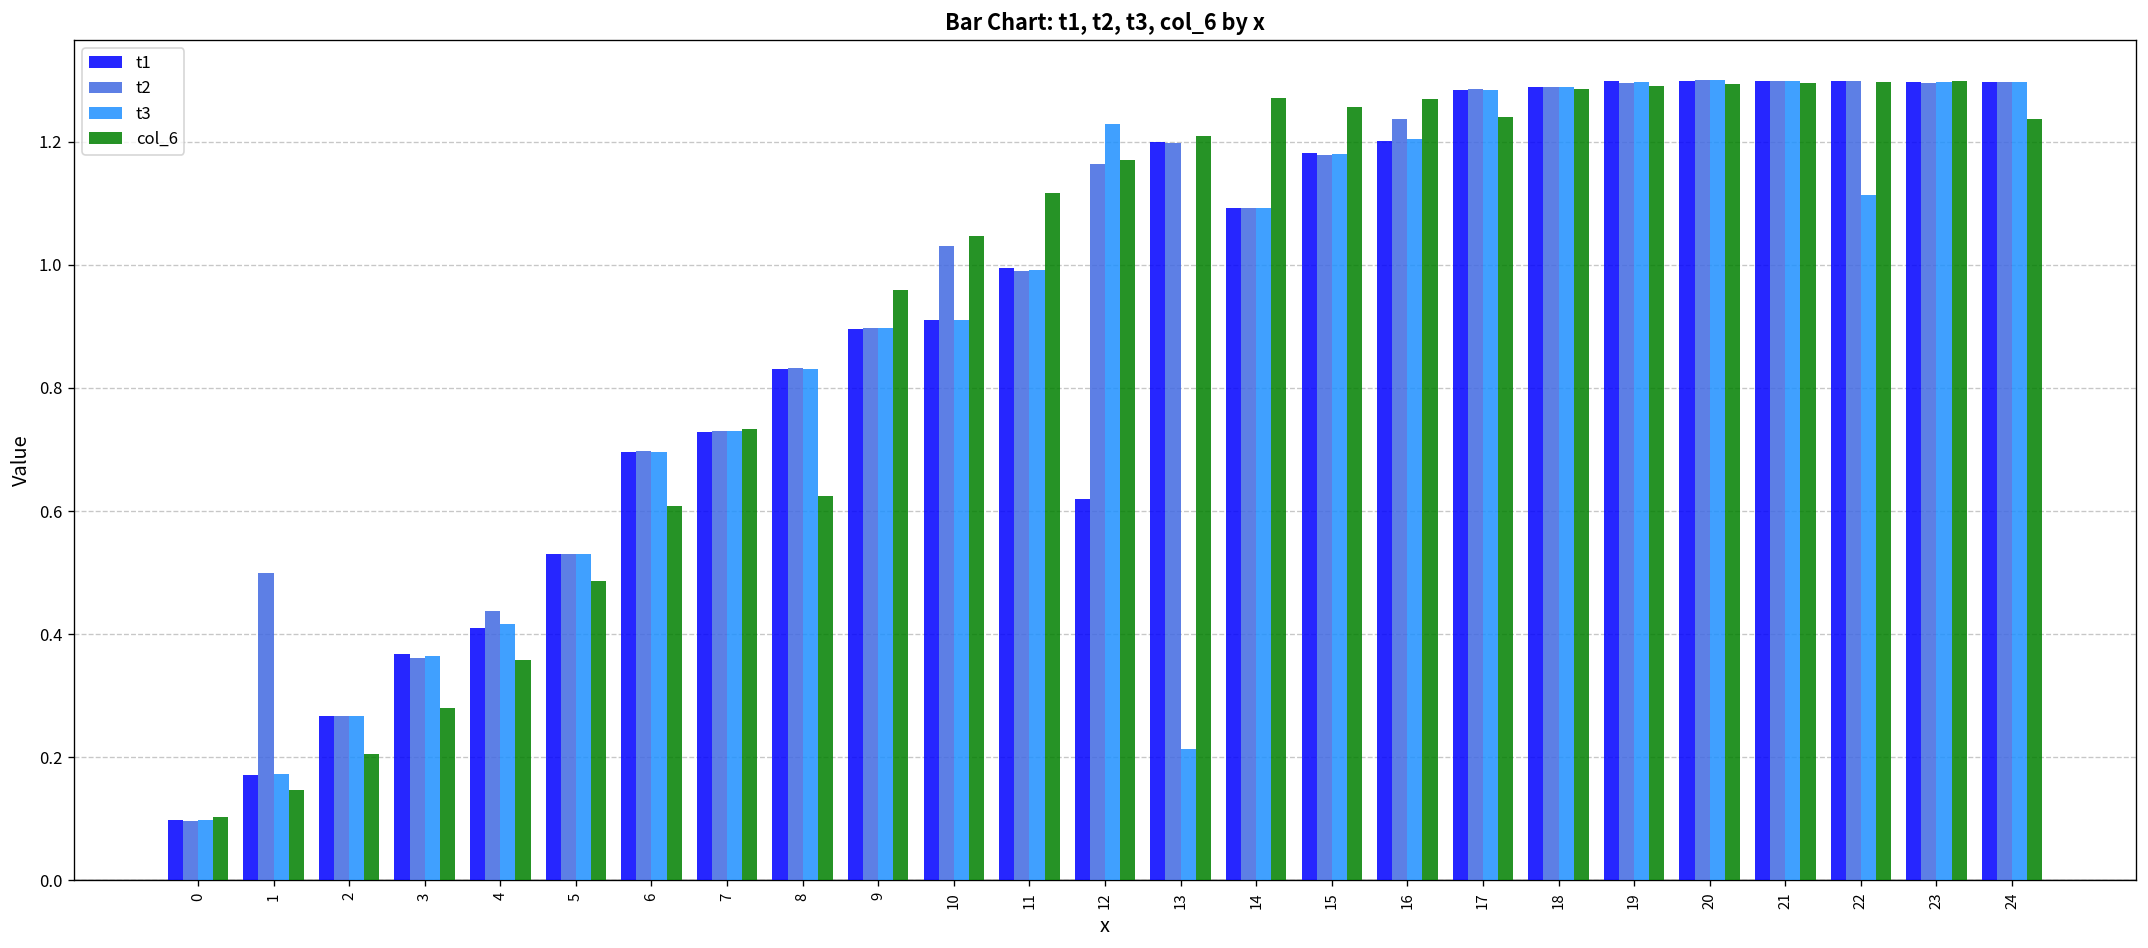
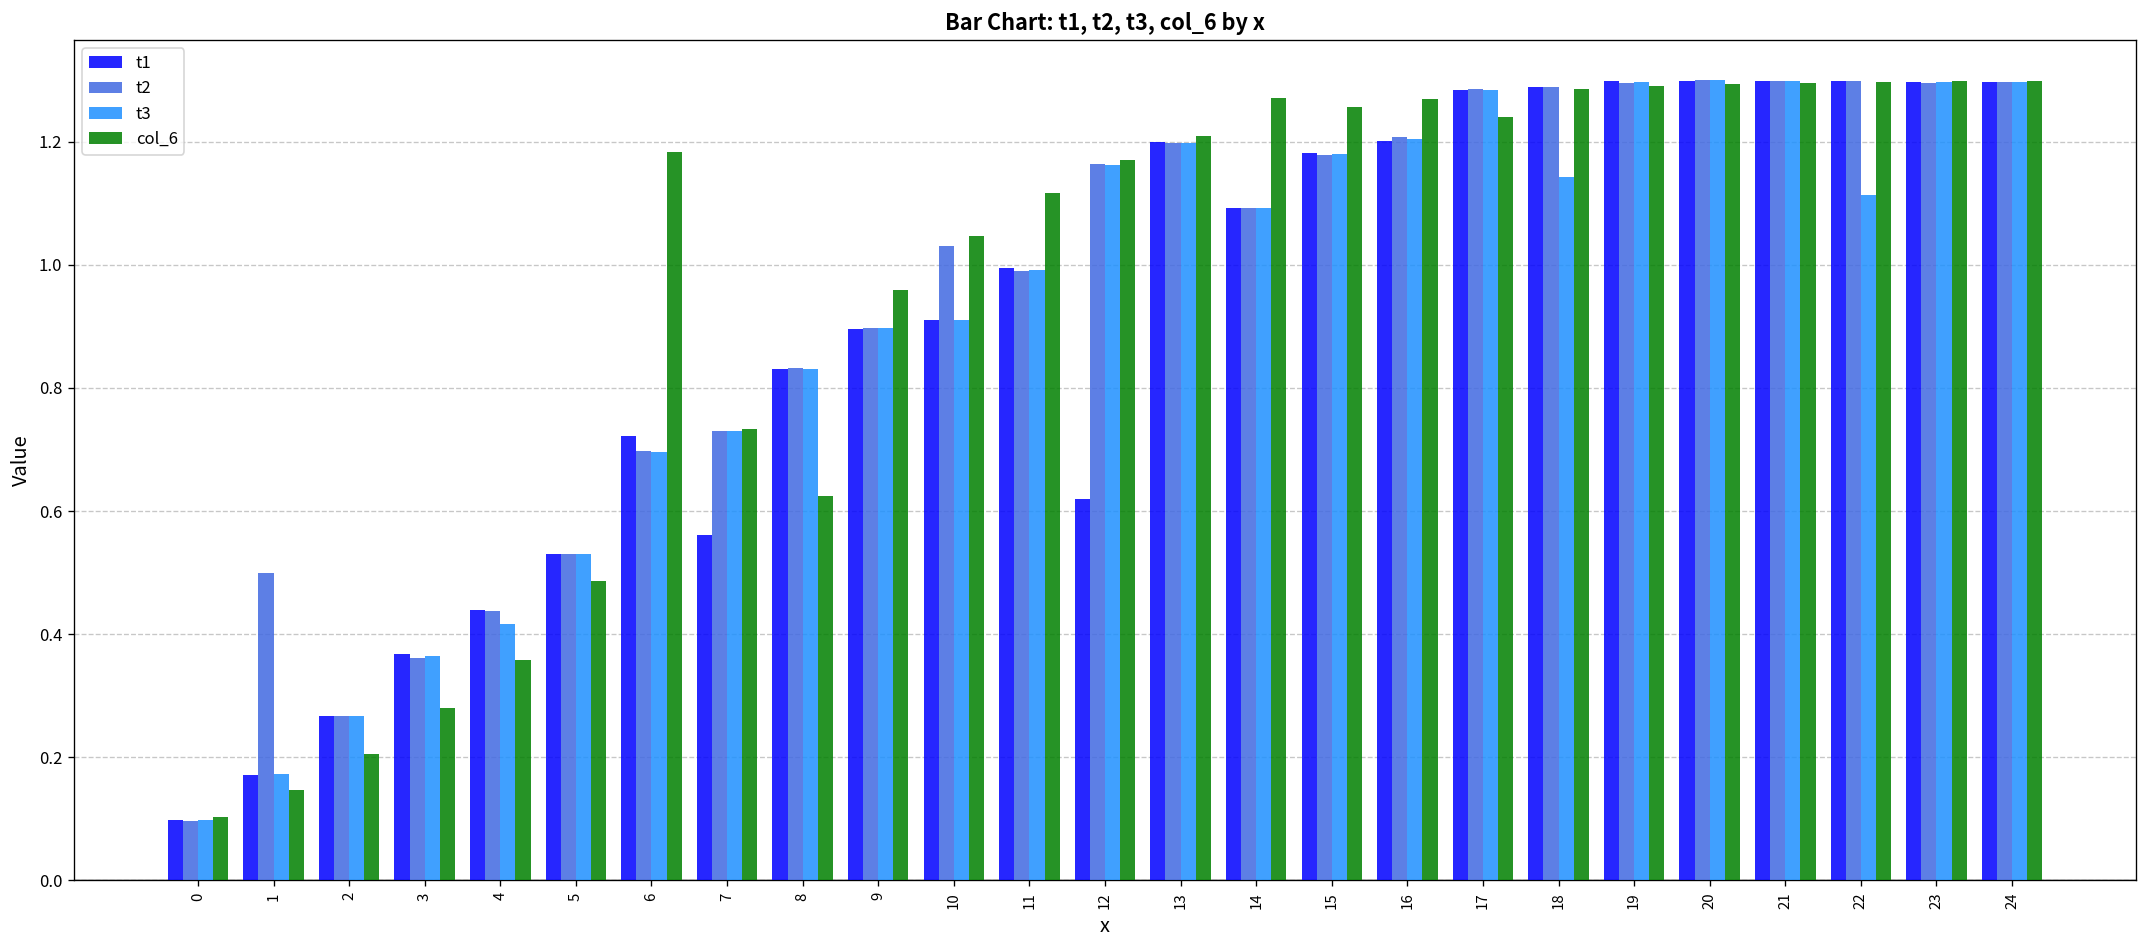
t1, 4: 0.41 -> 0.44
t1, 6: 0.70 -> 0.72
col_6, 6: 0.61 -> 1.18
t1, 7: 0.73 -> 0.56
t3, 12: 1.23 -> 1.16
t3, 13: 0.21 -> 1.20
t2, 16: 1.24 -> 1.21
t3, 18: 1.29 -> 1.14
col_6, 24: 1.24 -> 1.30
